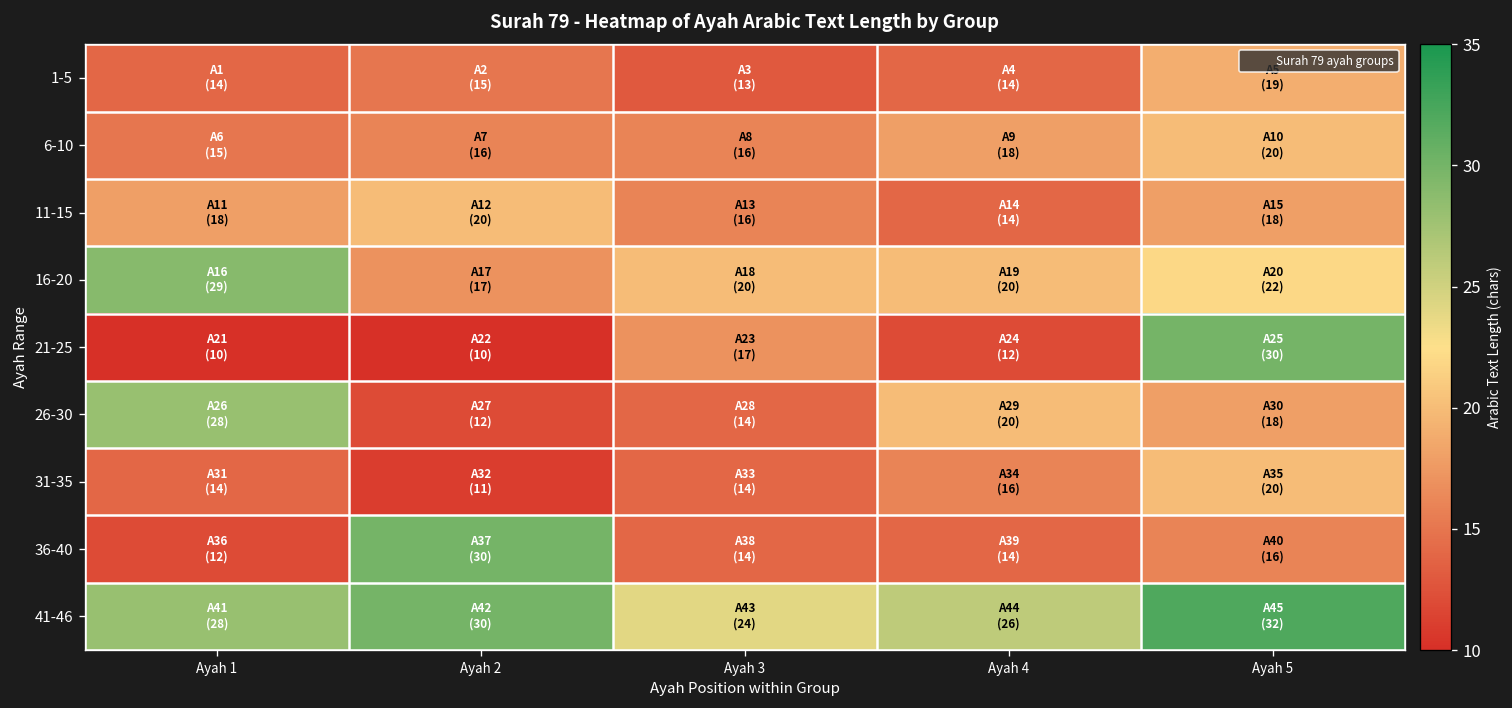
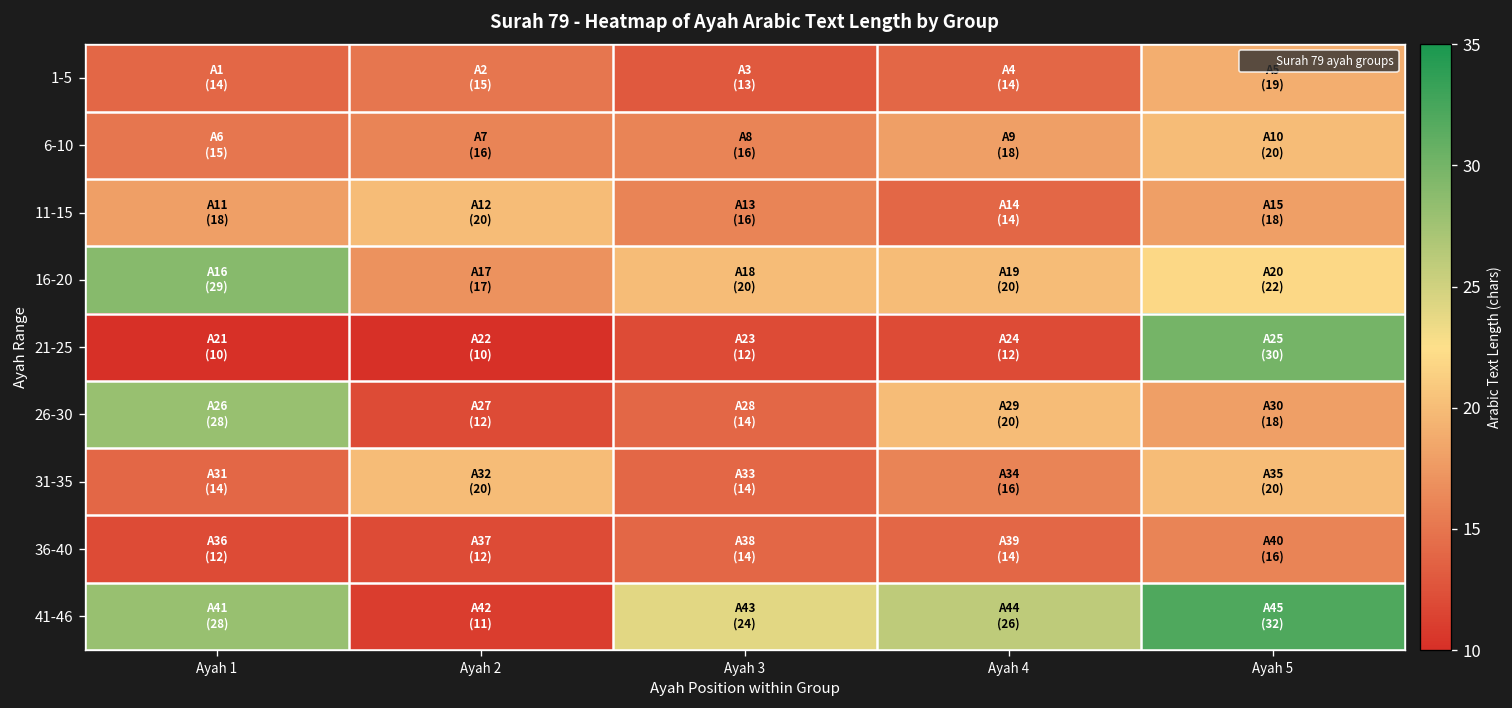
21-25, Ayah 3: (17) -> (12)
31-35, Ayah 2: (11) -> (20)
36-40, Ayah 2: (30) -> (12)
41-46, Ayah 2: (30) -> (11)
